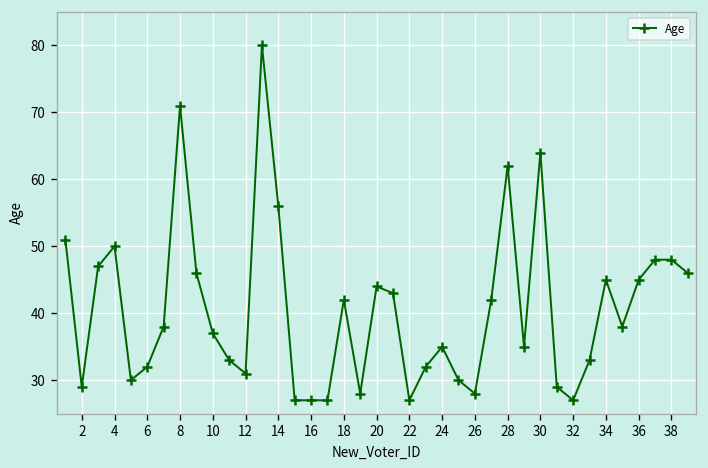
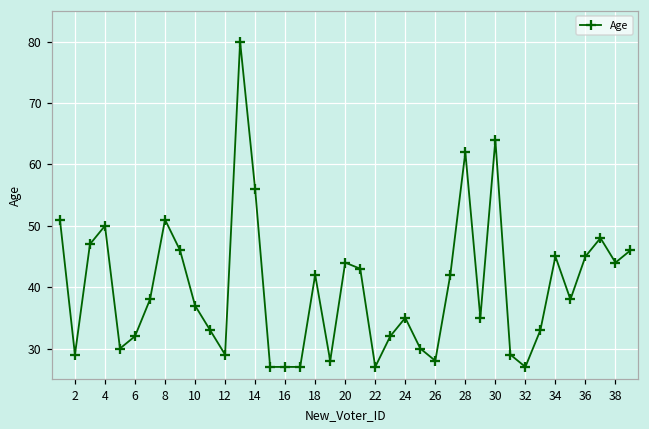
8: 71 -> 51
12: 31 -> 29
38: 48 -> 44
